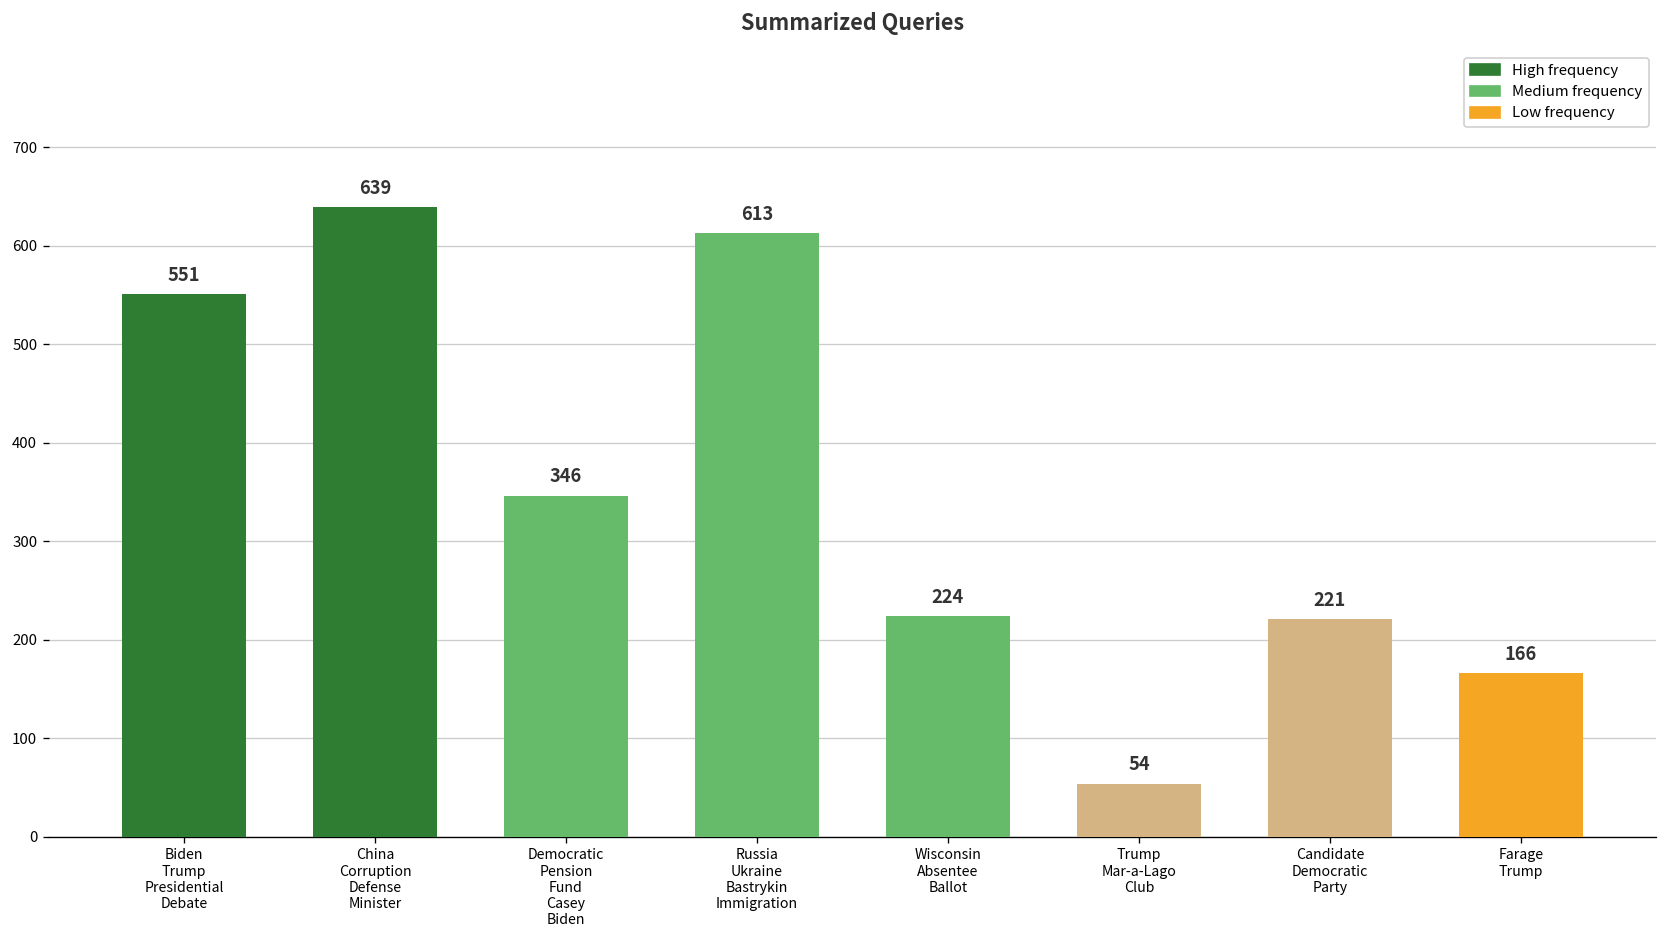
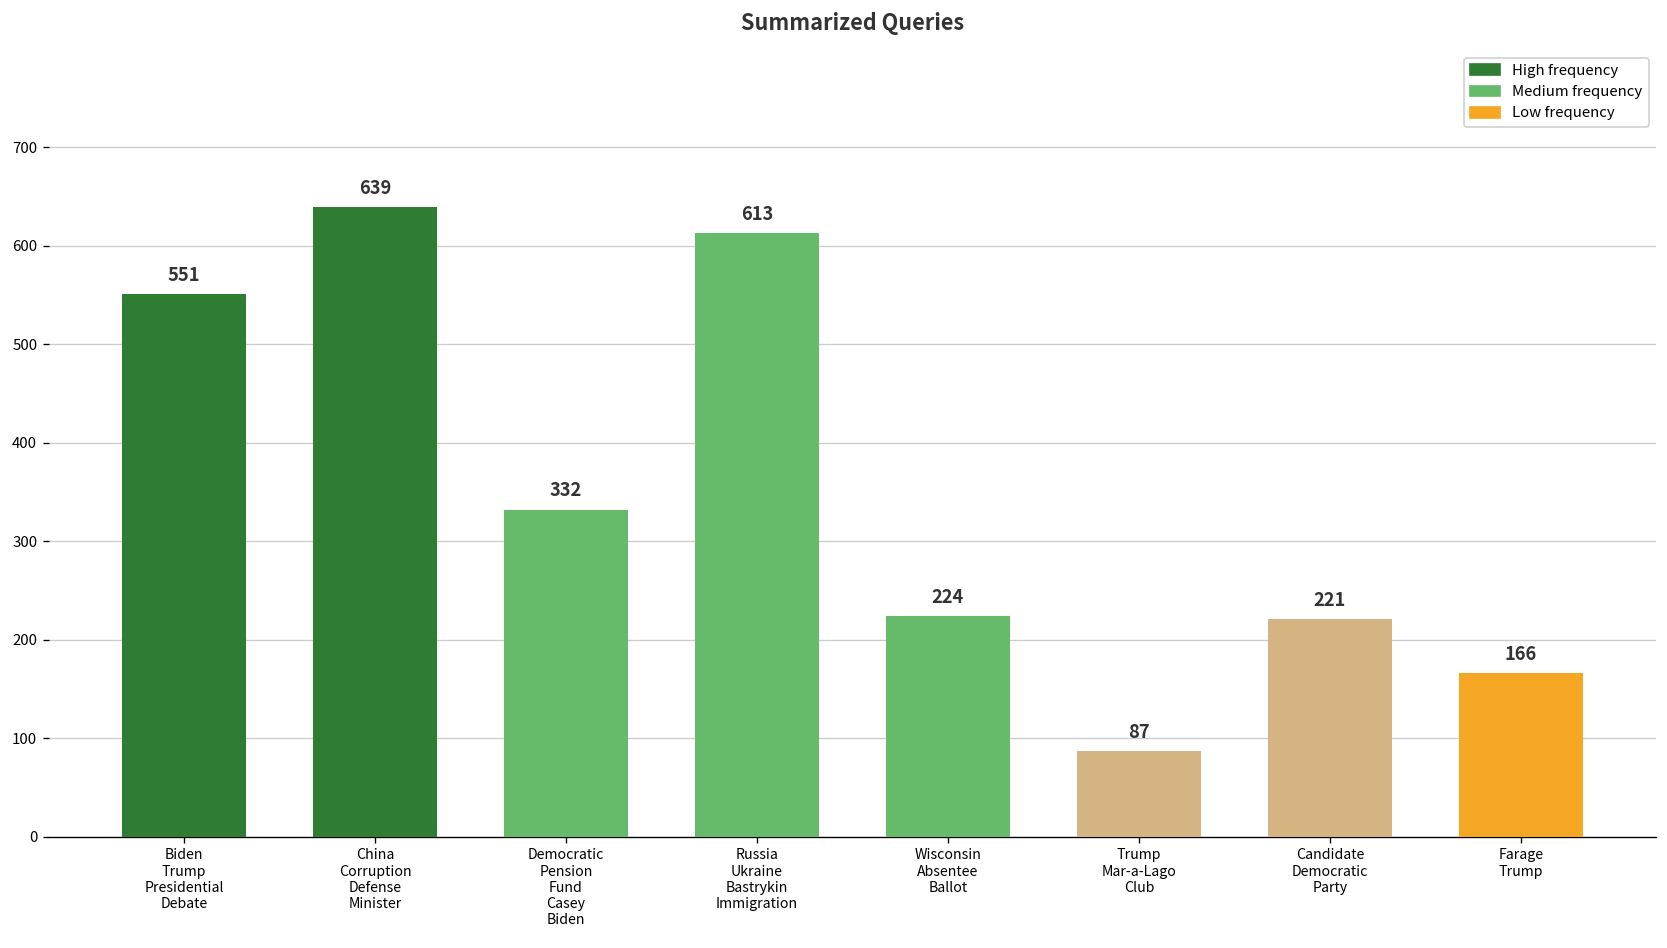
Democratic Pension Fund Casey Biden: 346 -> 332
Trump Mar-a-Lago Club: 54 -> 87
